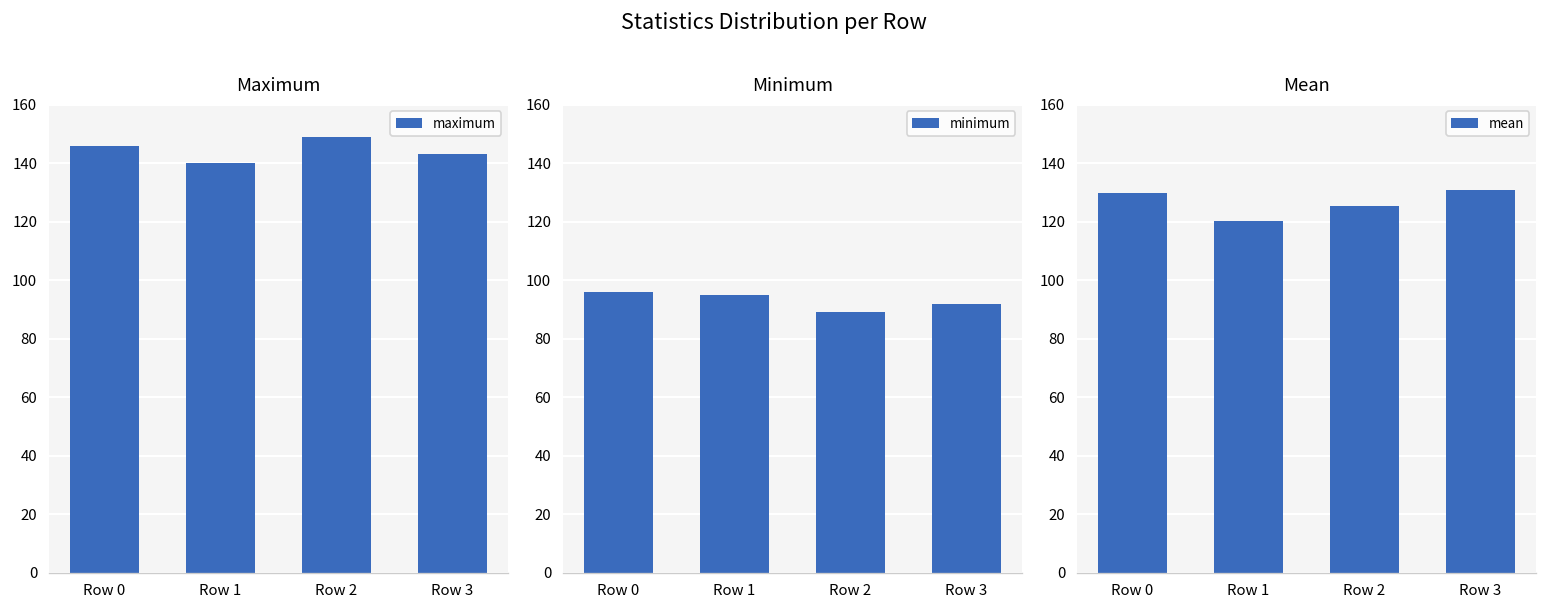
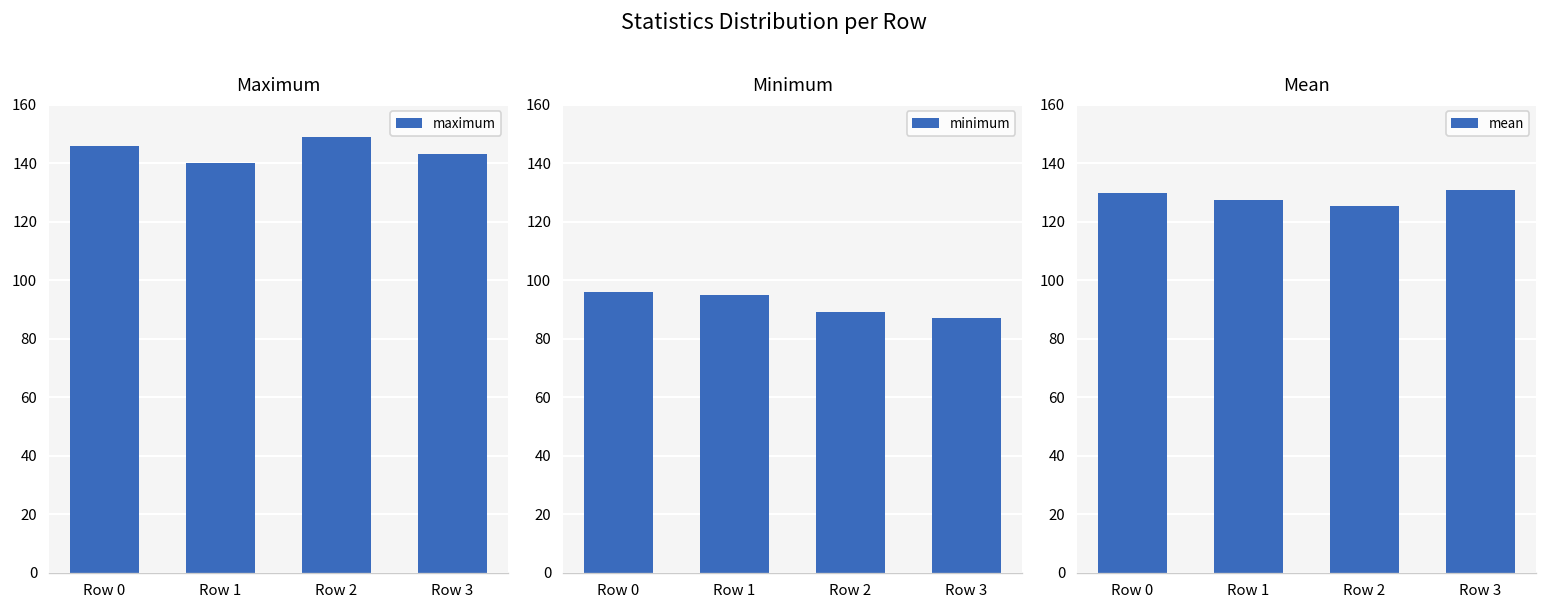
Minimum, Row 3: 92 -> 87
Mean, Row 1: 120 -> 128
